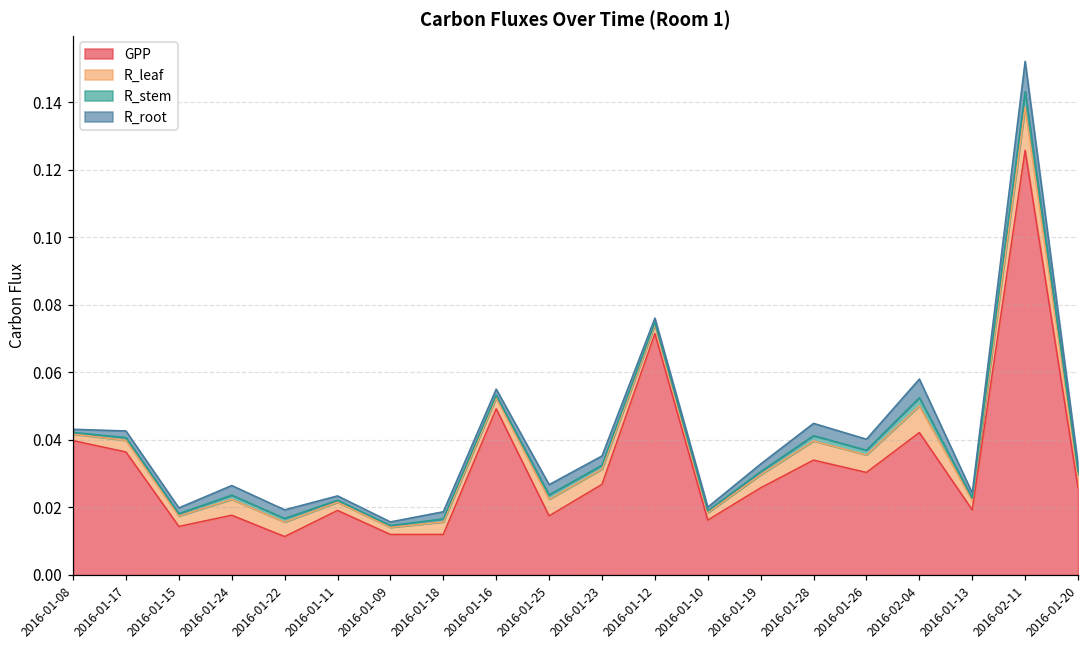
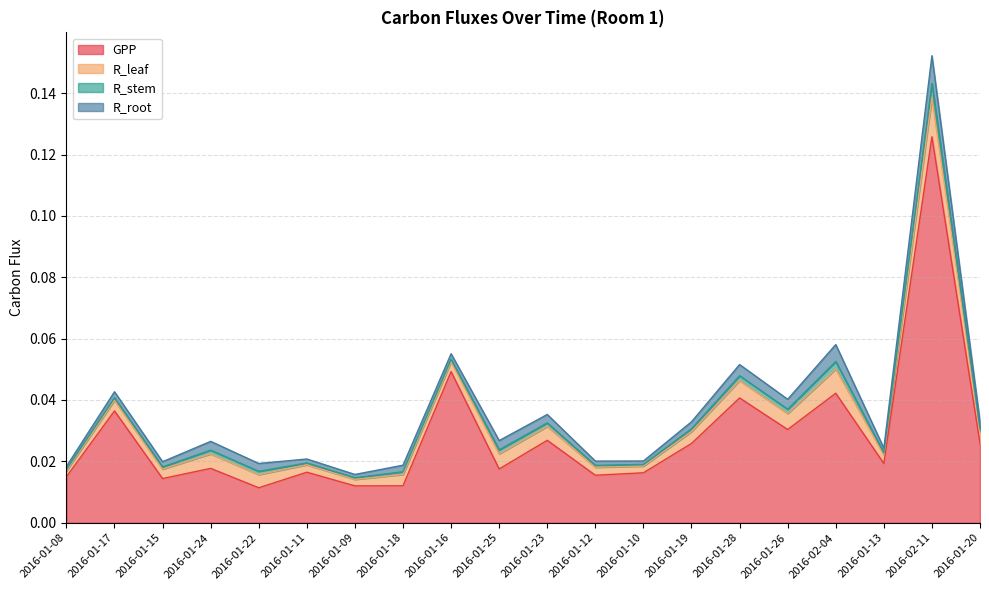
GPP, 2016-01-08: 0.040 -> 0.015
GPP, 2016-01-11: 0.019 -> 0.016
GPP, 2016-01-12: 0.072 -> 0.015
GPP, 2016-01-28: 0.034 -> 0.041
